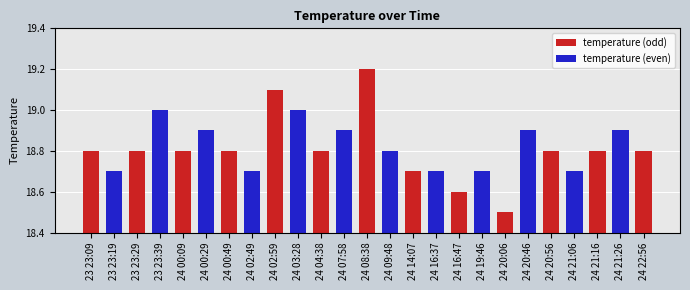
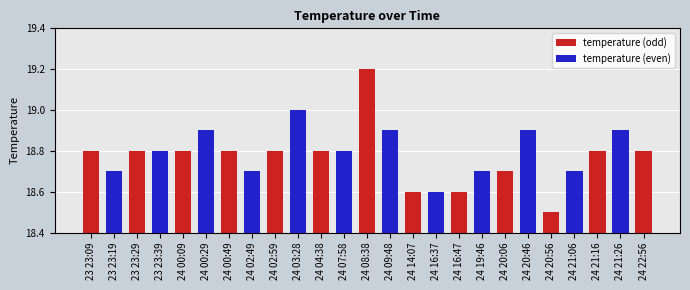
23 23:39: 19.0 -> 18.8
24 02:59: 19.1 -> 18.8
24 07:58: 18.9 -> 18.8
24 09:48: 18.8 -> 18.9
24 14:07: 18.7 -> 18.6
24 16:37: 18.7 -> 18.6
24 20:06: 18.5 -> 18.7
24 20:56: 18.8 -> 18.5
